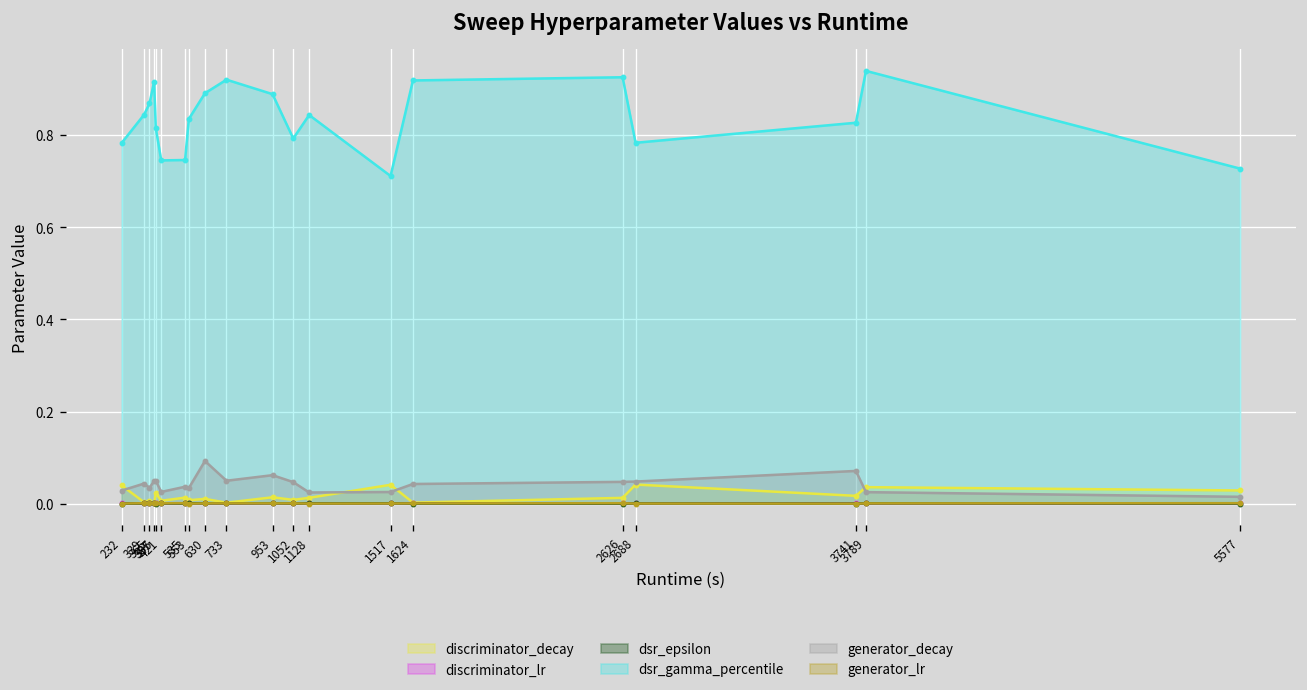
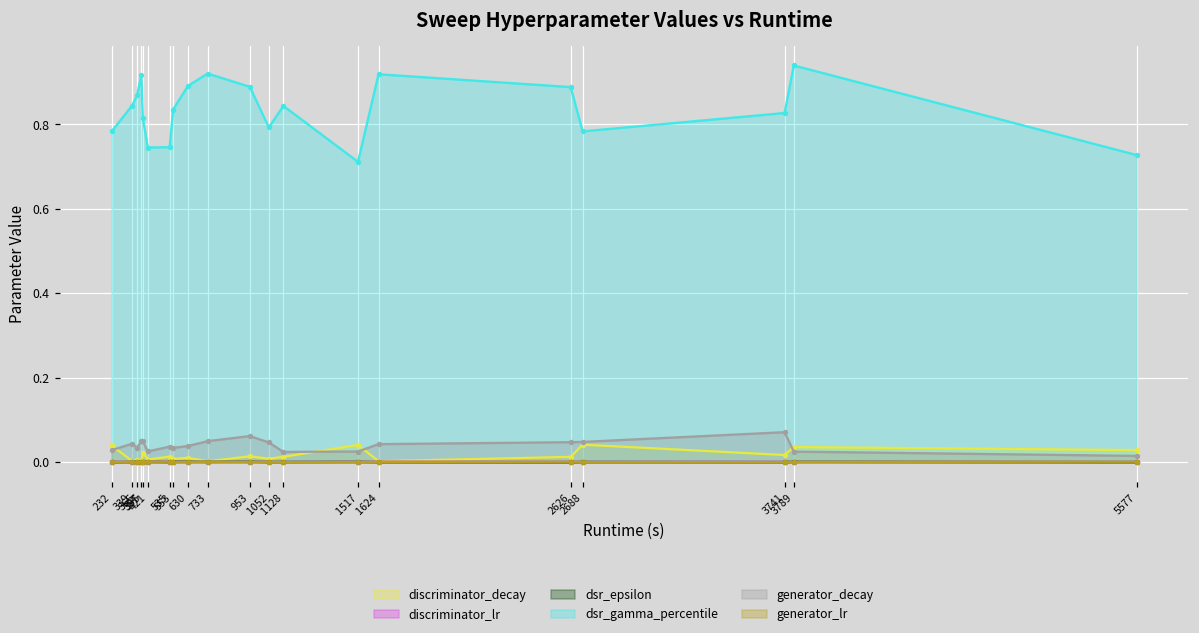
generator_decay, 630: 0.09 -> 0.04
dsr_gamma_percentile, 2626: 0.93 -> 0.89
